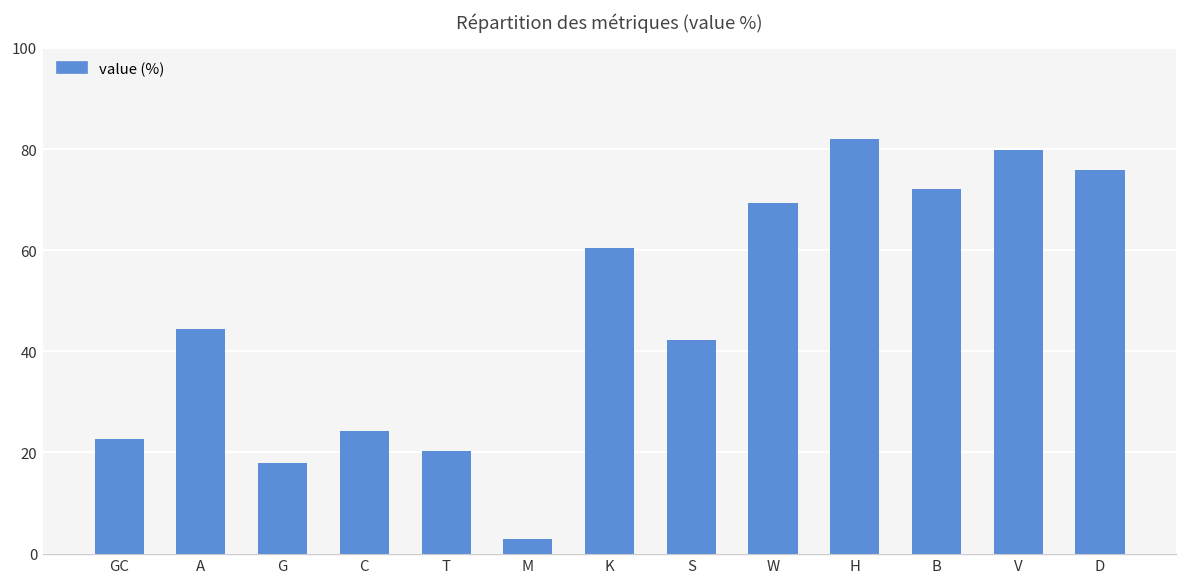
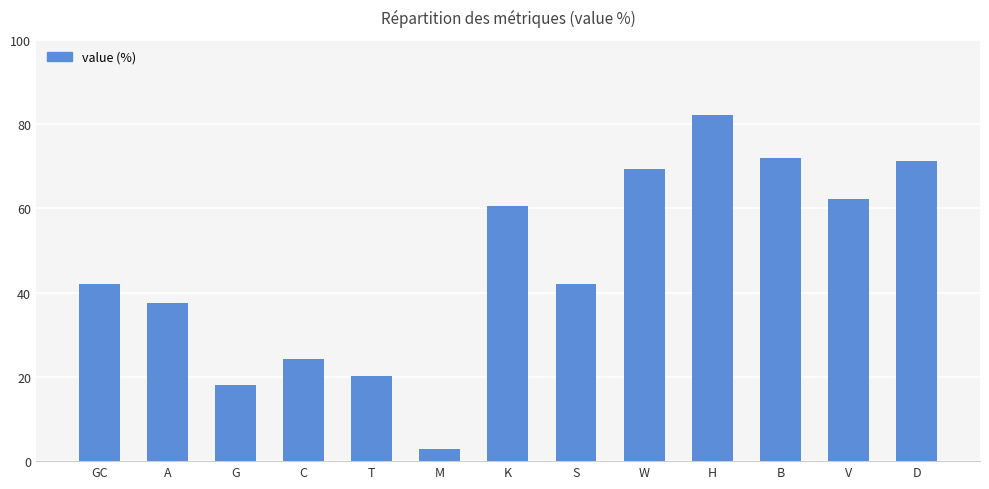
GC: 23 -> 42
A: 44 -> 38
V: 80 -> 62
D: 76 -> 71
